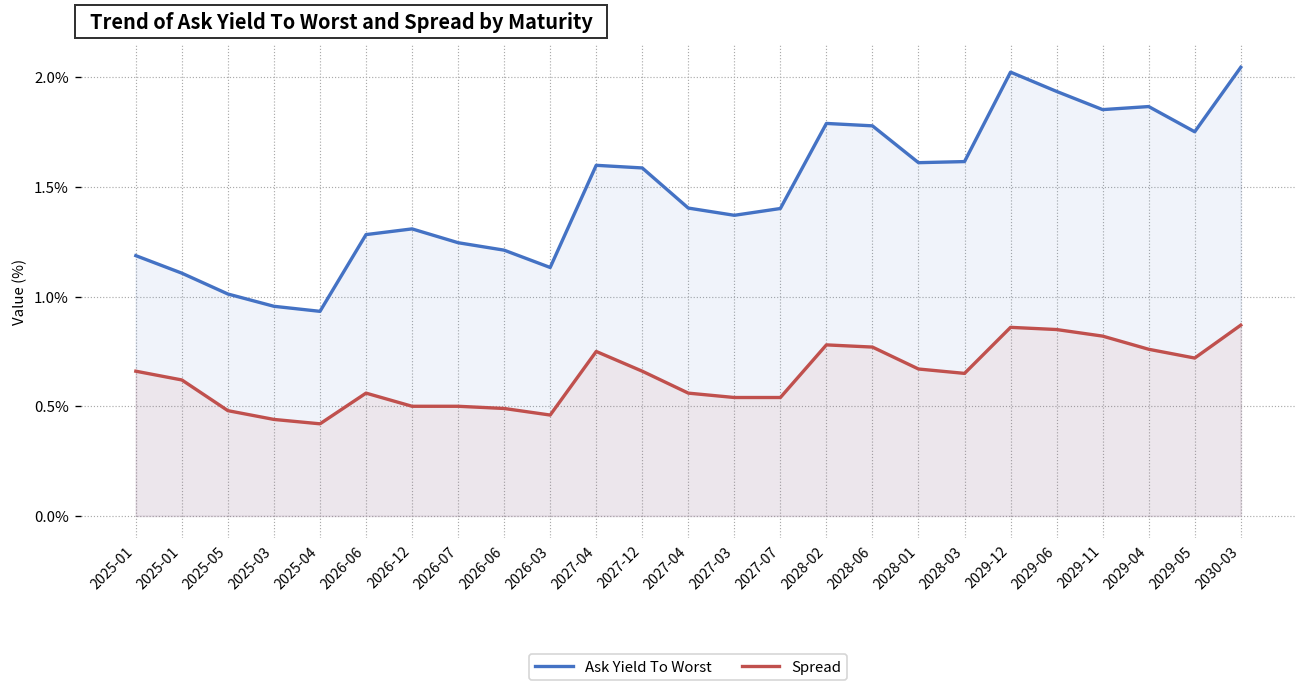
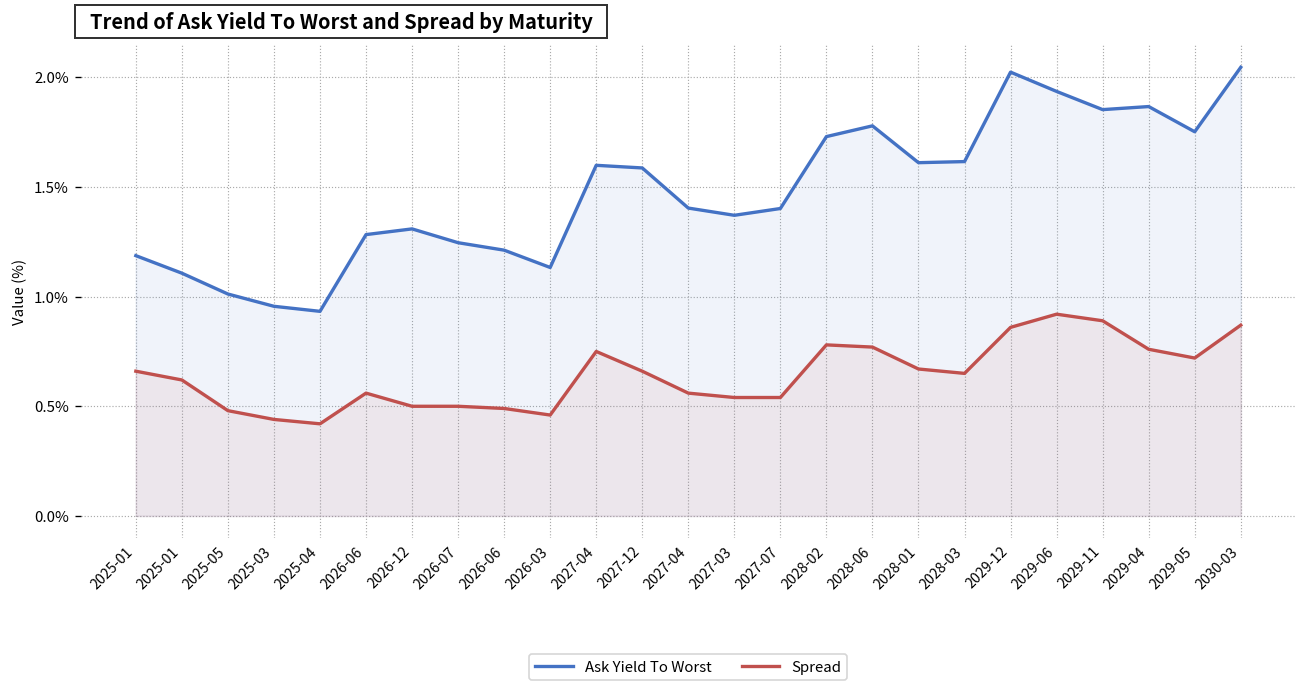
Ask Yield To Worst, 2028-02: 1.79% -> 1.73%
Spread, 2029-06: 0.85% -> 0.92%
Spread, 2029-11: 0.82% -> 0.89%
